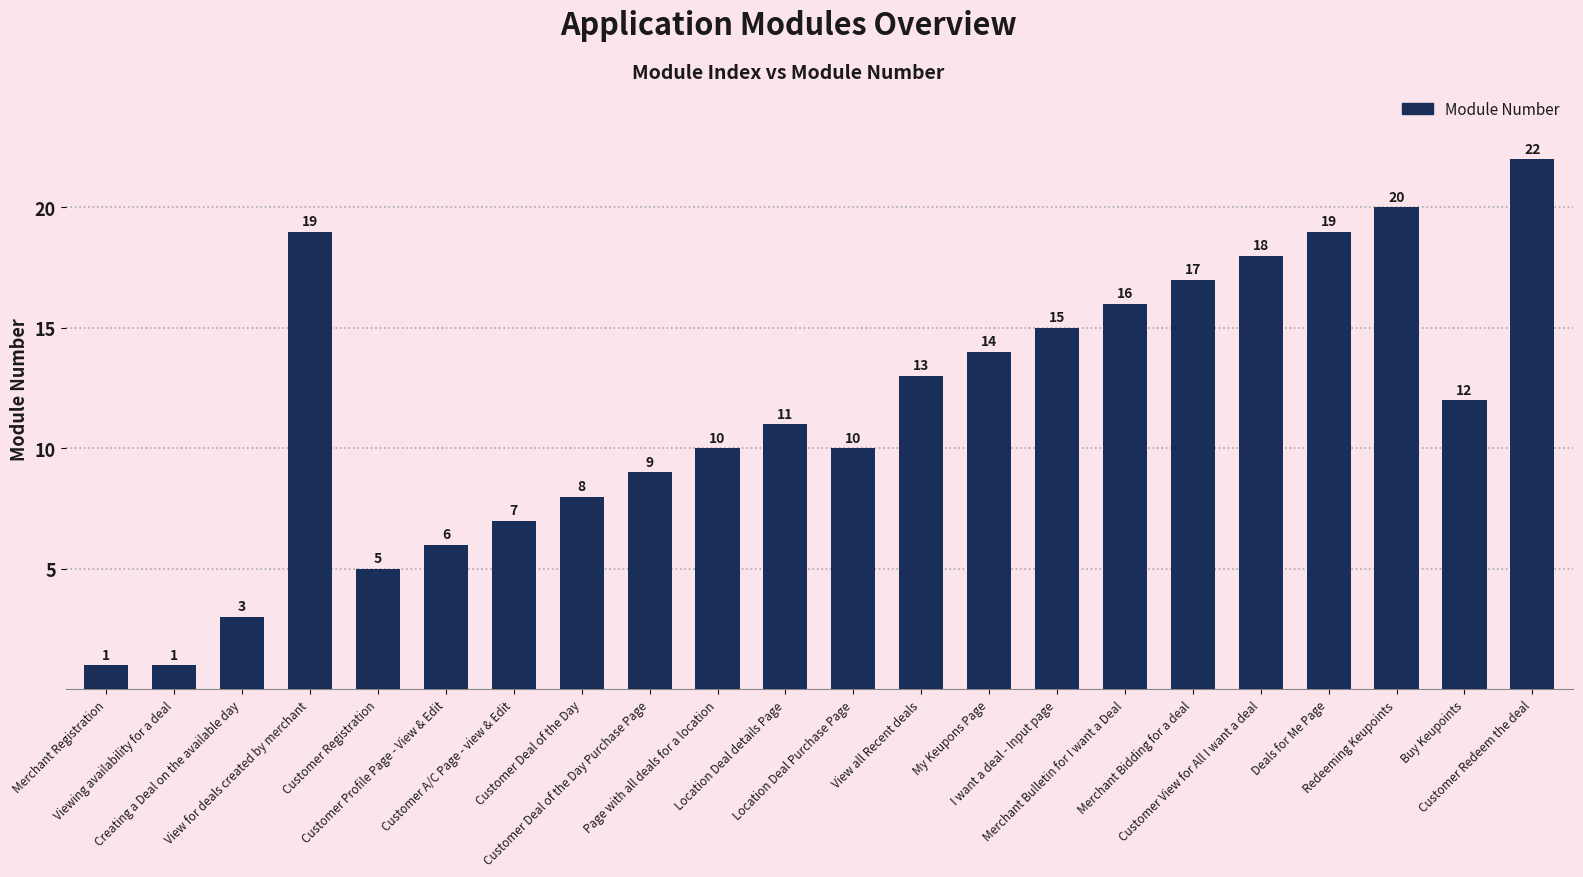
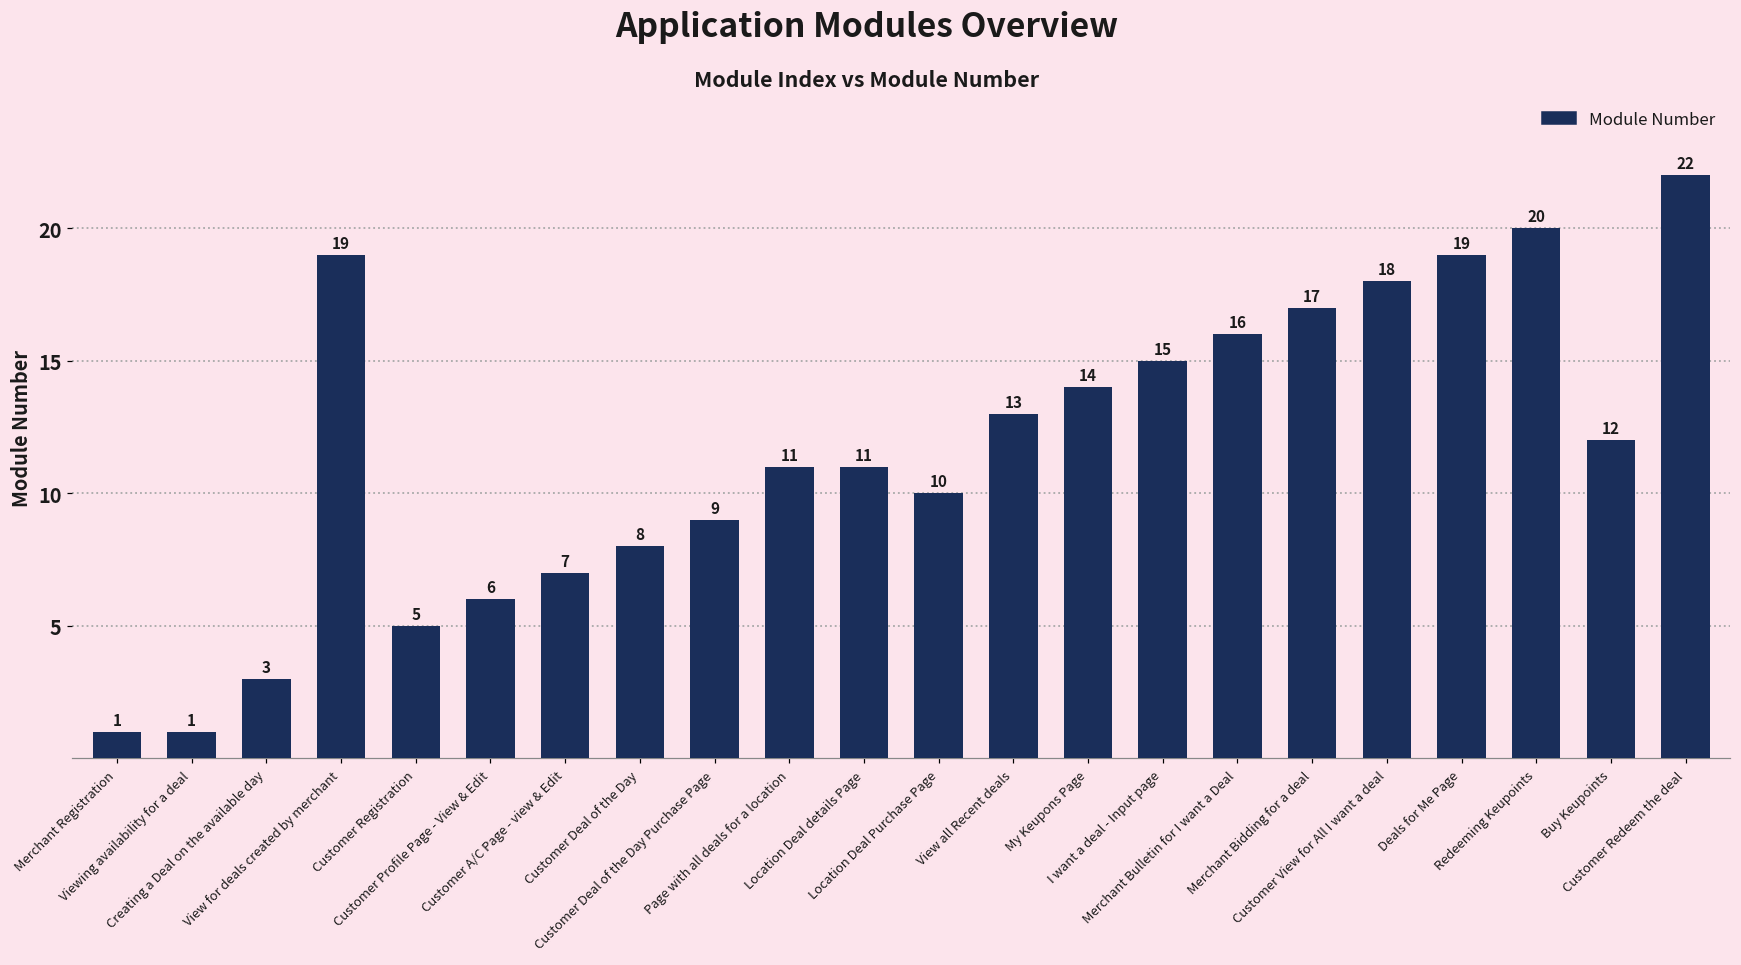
Page with all deals for a location: 10 -> 11
